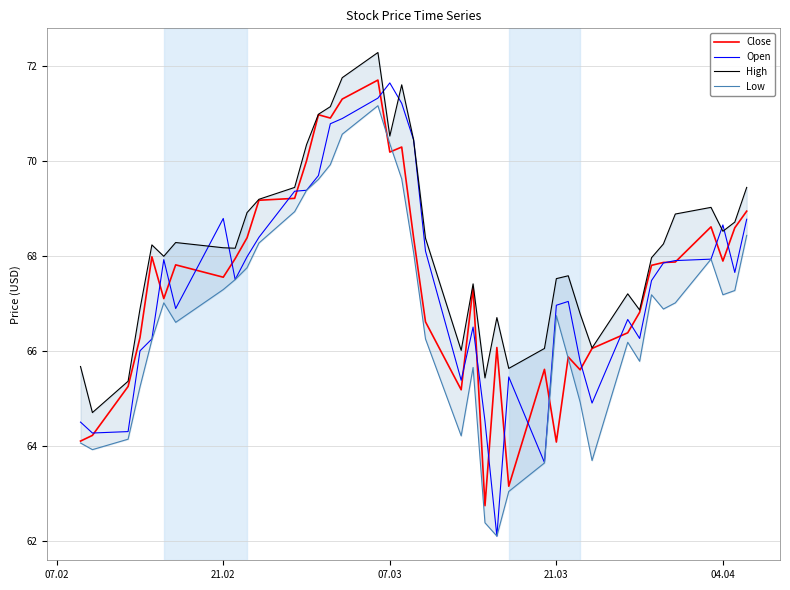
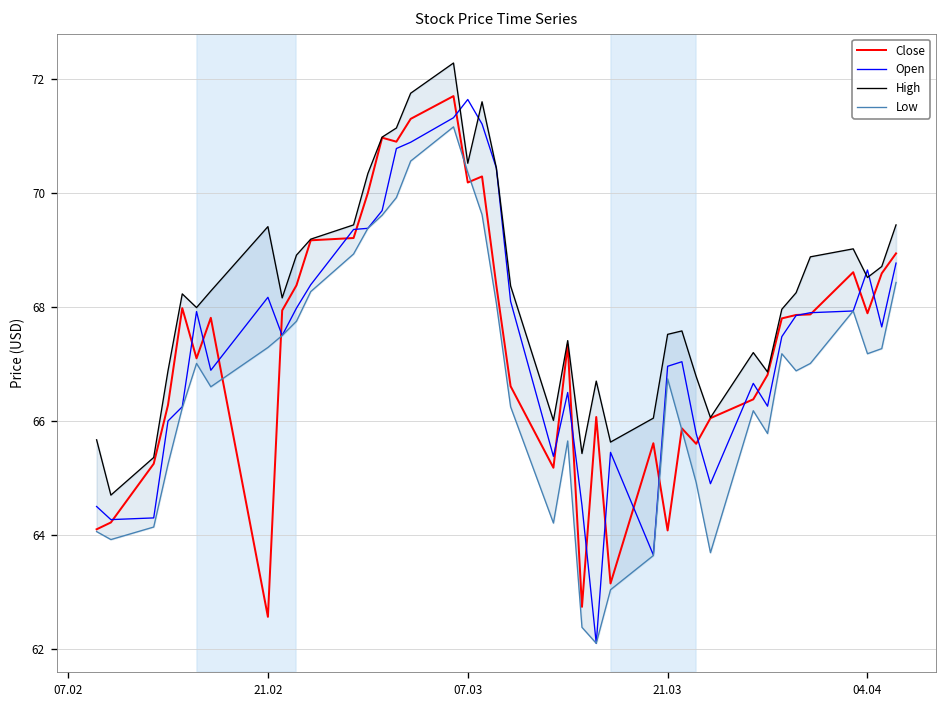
Close, 21.02: 67.6 -> 62.6
Open, 21.02: 68.8 -> 68.2
High, 21.02: 68.2 -> 69.4
